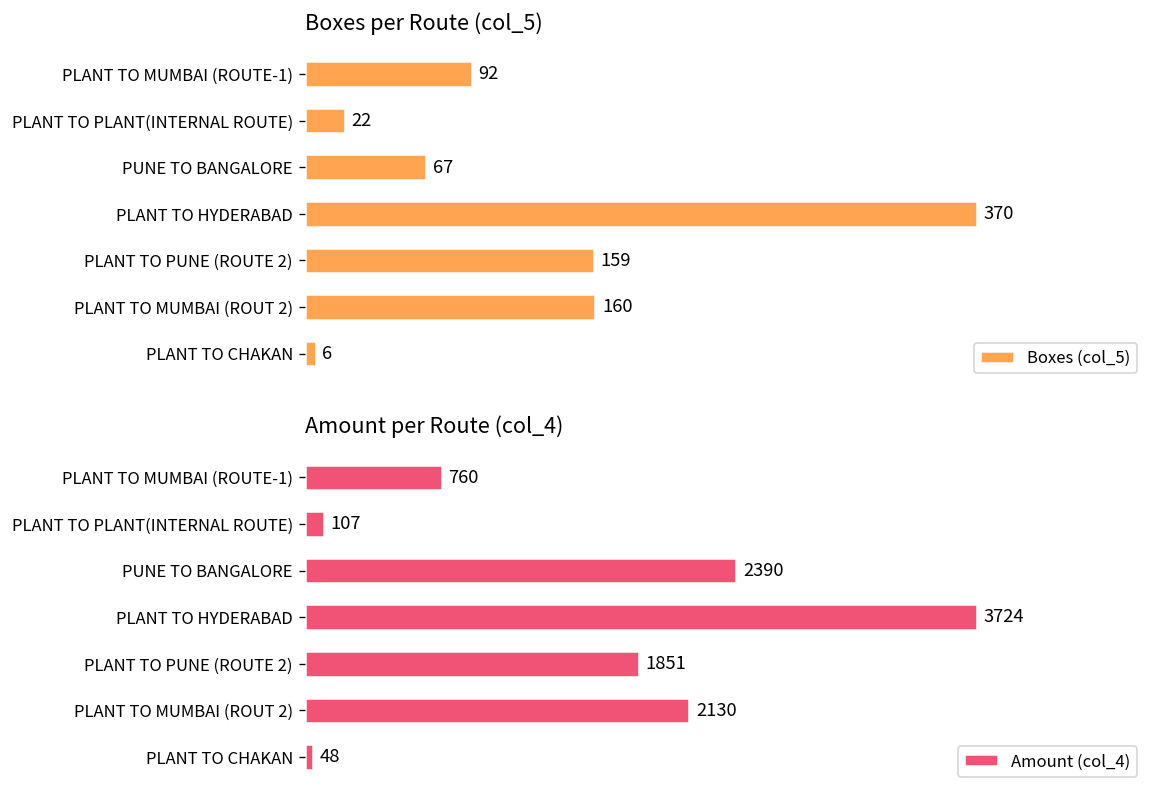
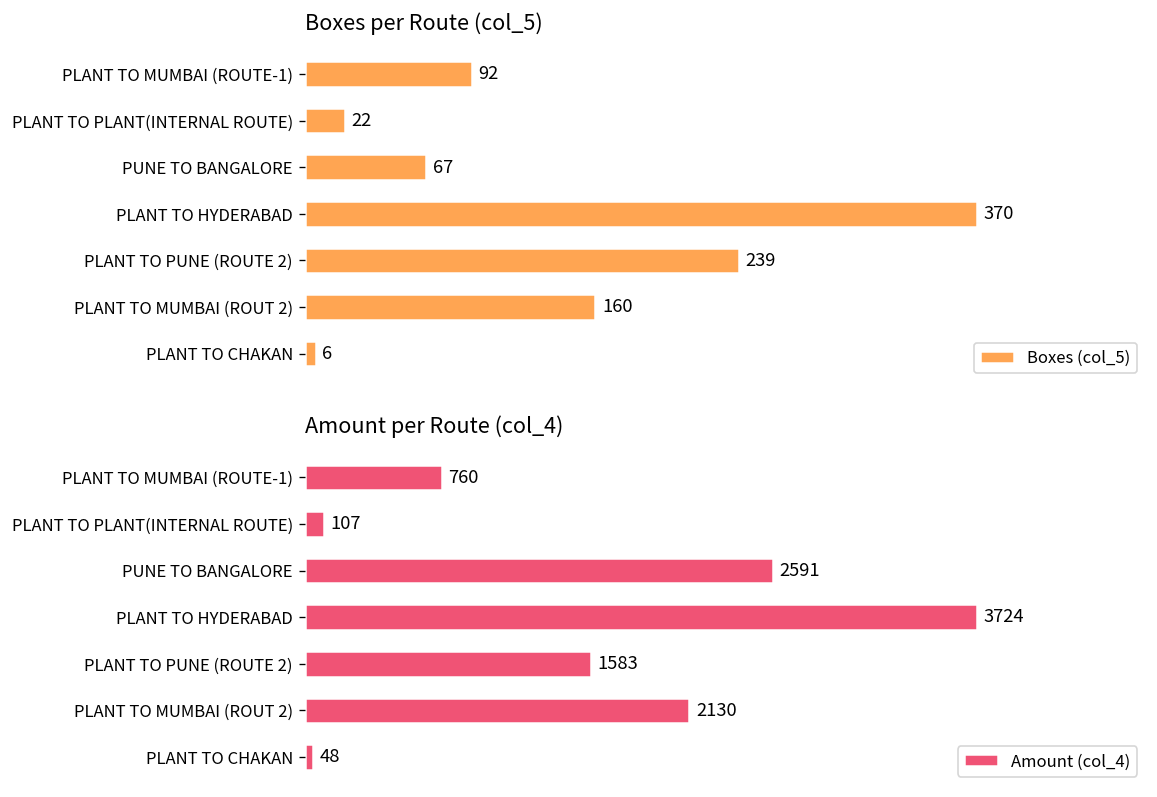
Boxes per Route (col_5), PLANT TO PUNE (ROUTE 2): 159 -> 239
Amount per Route (col_4), PUNE TO BANGALORE: 2390 -> 2591
Amount per Route (col_4), PLANT TO PUNE (ROUTE 2): 1851 -> 1583
